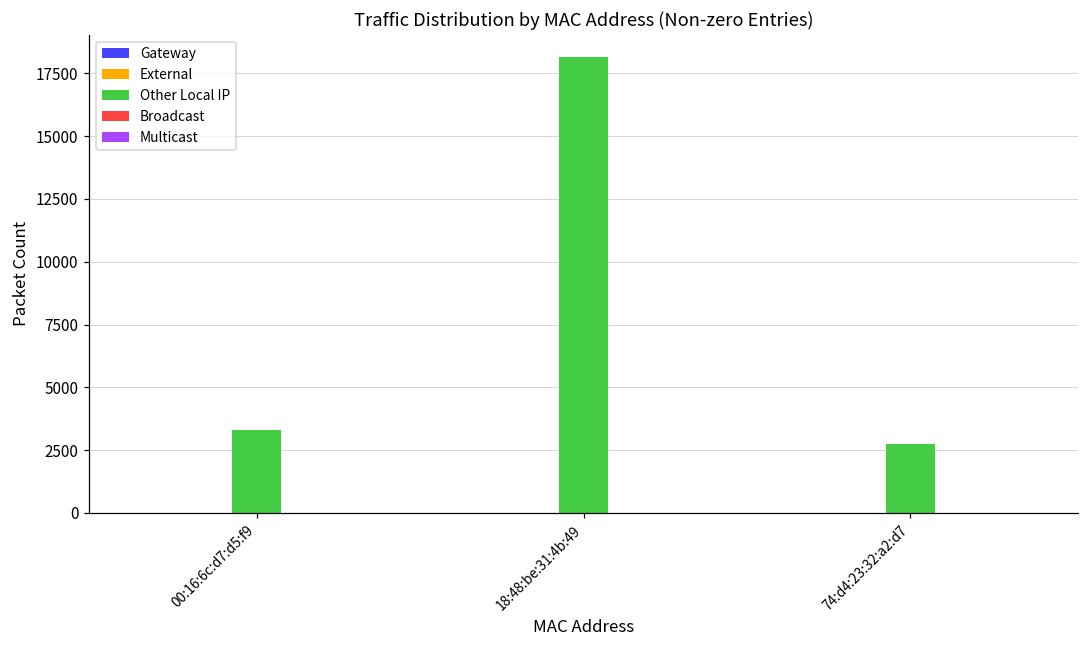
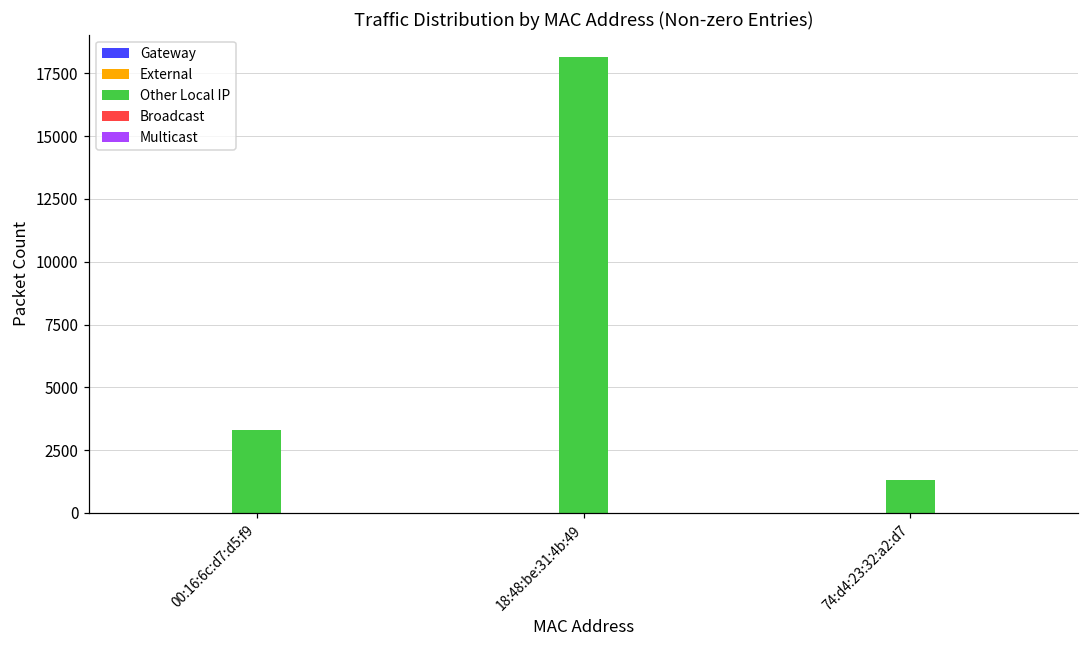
Other Local IP, 74:d4:23:32:a2:d7: 2700 -> 1300
